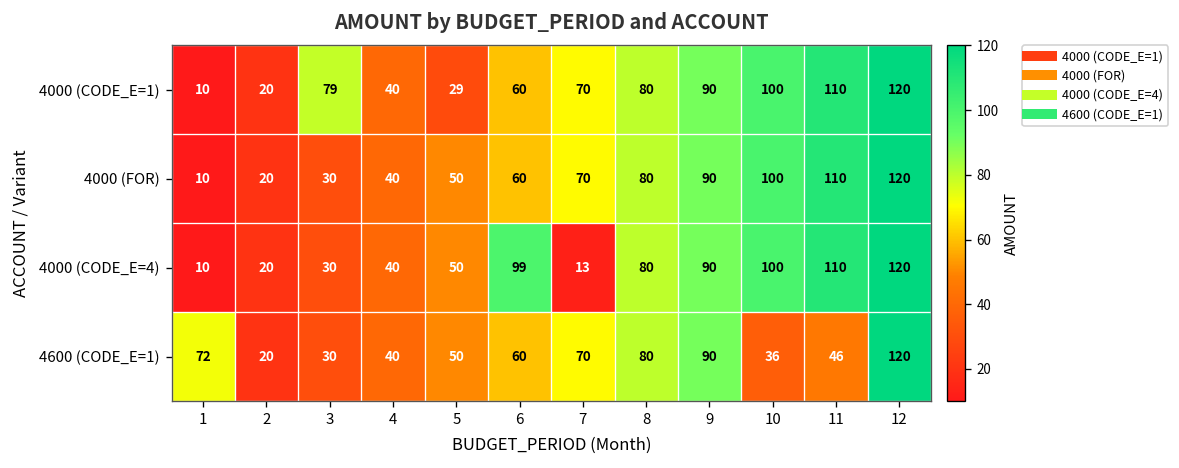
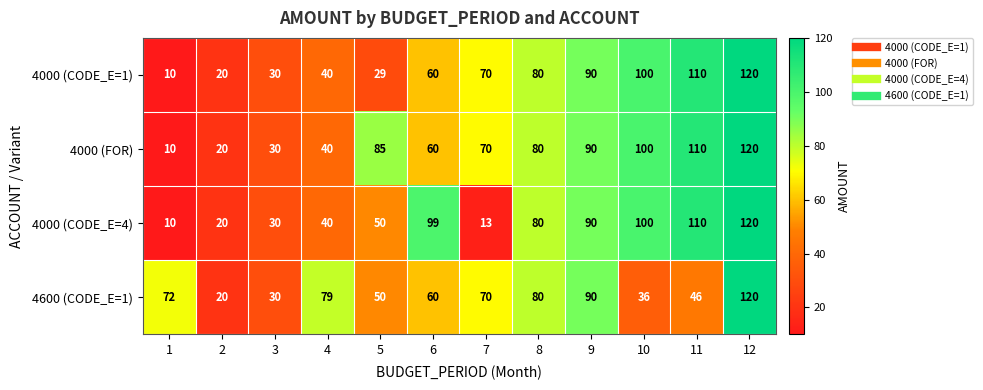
4000 (CODE_E=1), 3: 79 -> 30
4000 (FOR), 5: 50 -> 85
4600 (CODE_E=1), 4: 40 -> 79
